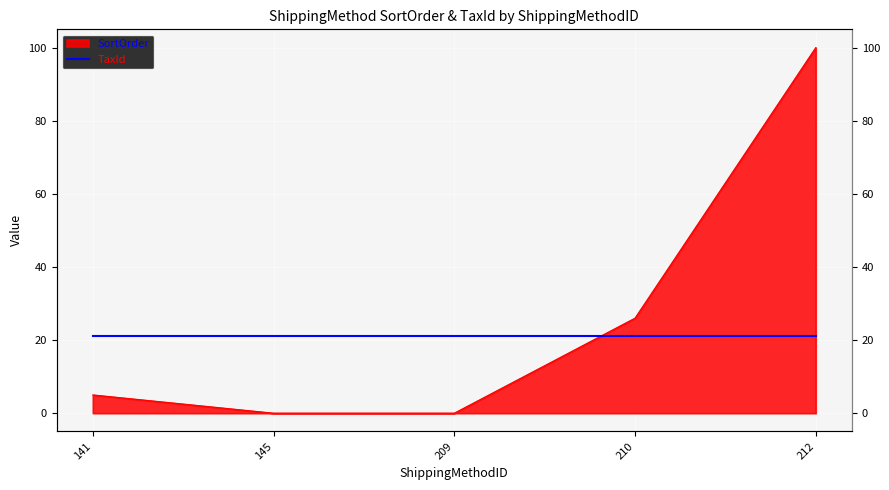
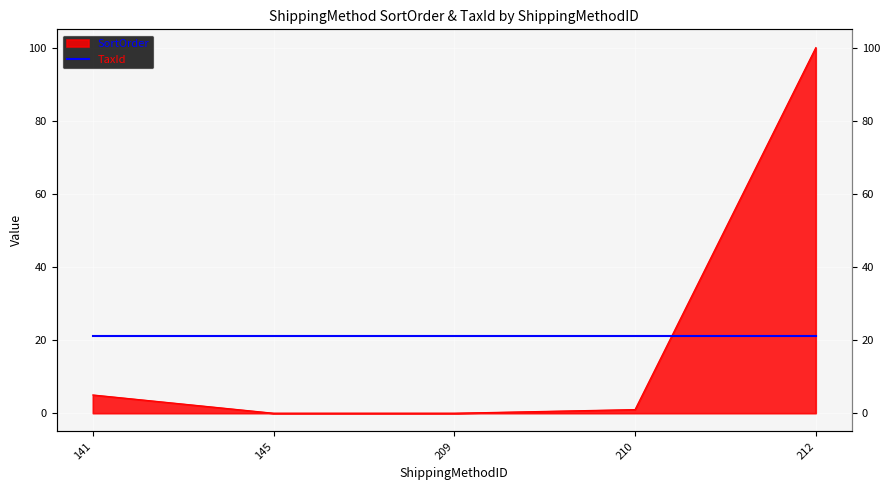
SortOrder, 210: 26 -> 1
